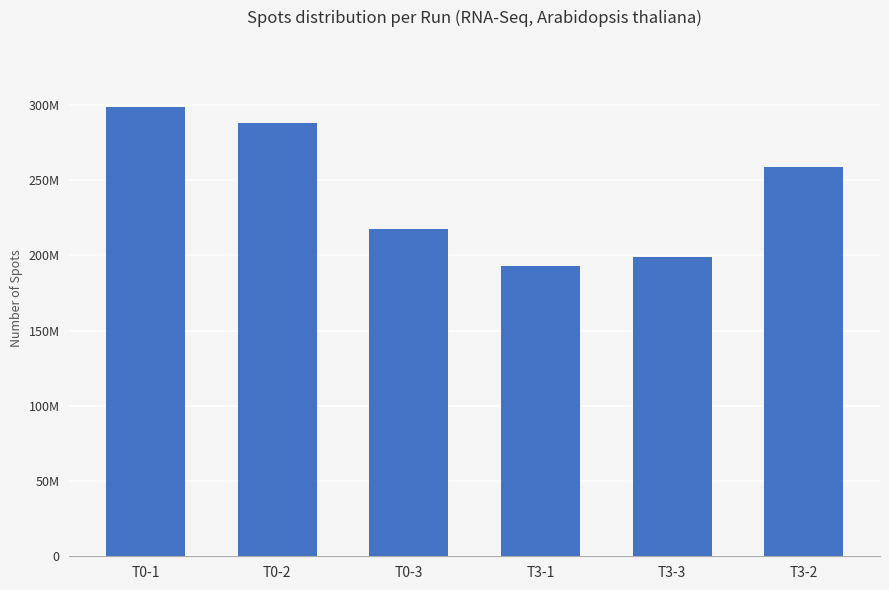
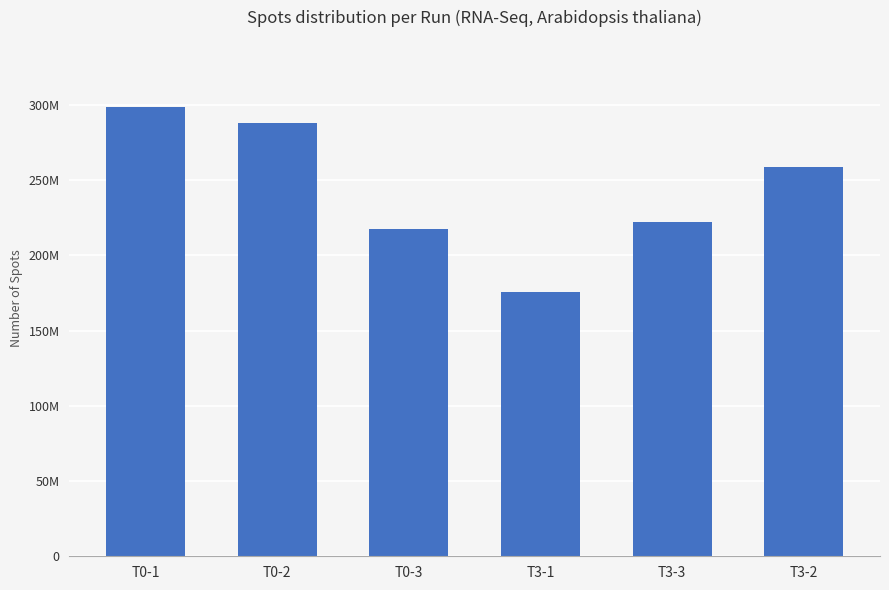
T3-1: 193000000 -> 176000000
T3-3: 199000000 -> 222000000
